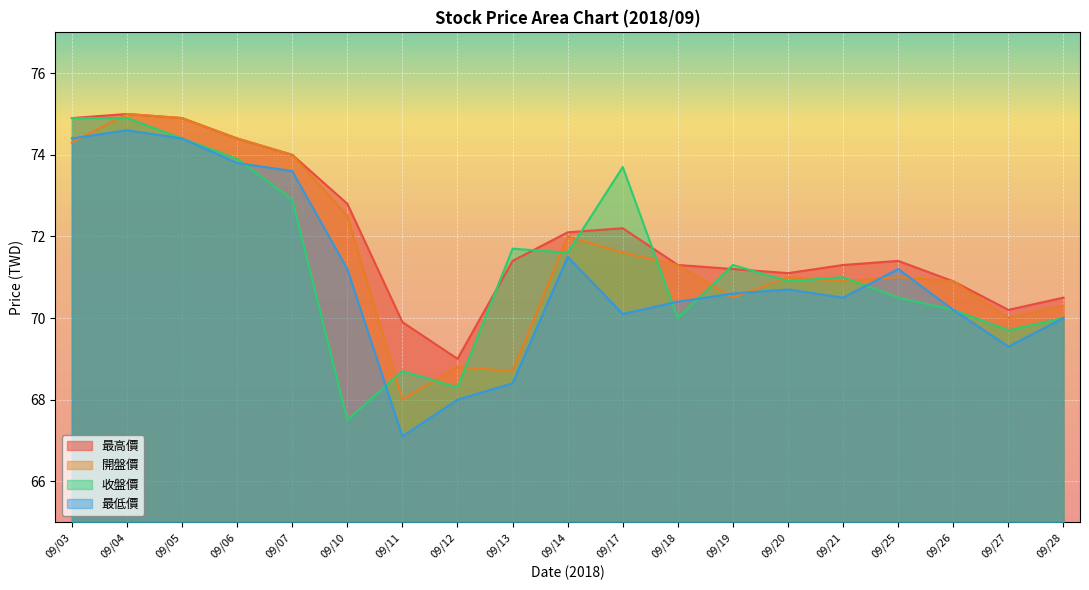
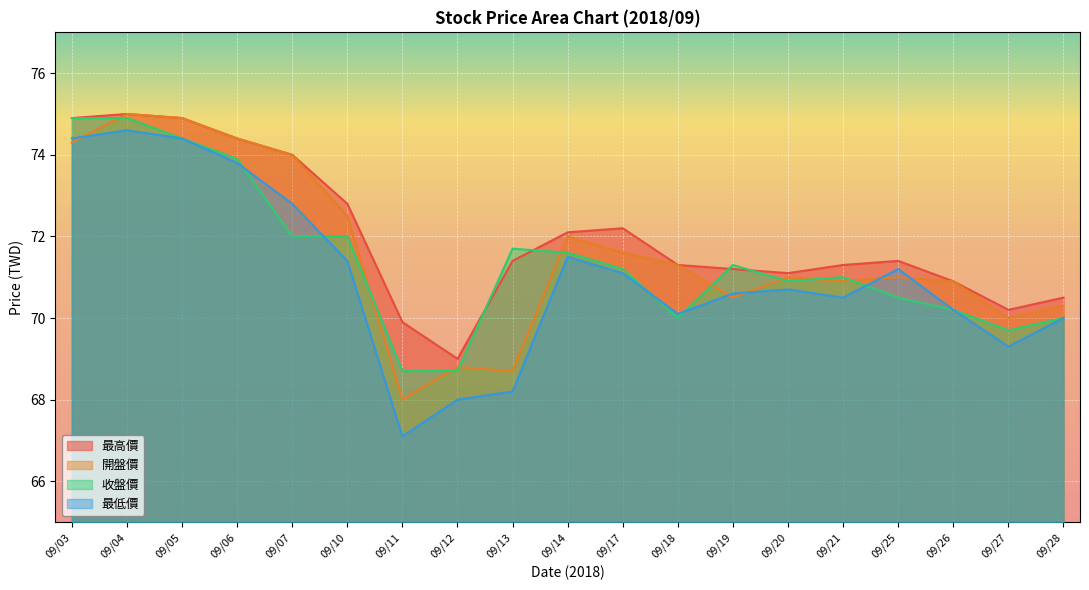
收盤價, 09/07: 72.9 -> 72.0
最低價, 09/07: 73.6 -> 72.8
收盤價, 09/10: 67.5 -> 72.0
最低價, 09/10: 71.2 -> 71.4
收盤價, 09/12: 68.3 -> 68.7
最低價, 09/13: 68.4 -> 68.2
收盤價, 09/17: 73.7 -> 71.2
最低價, 09/17: 70.1 -> 71.1
最低價, 09/18: 70.4 -> 70.1
